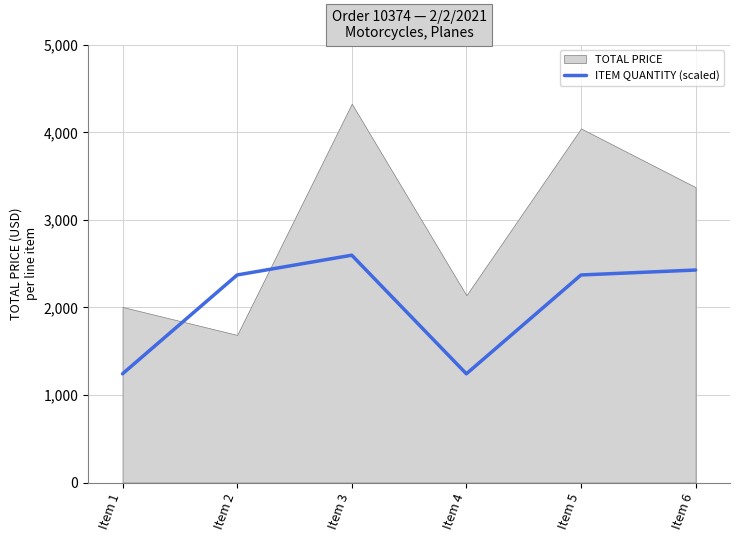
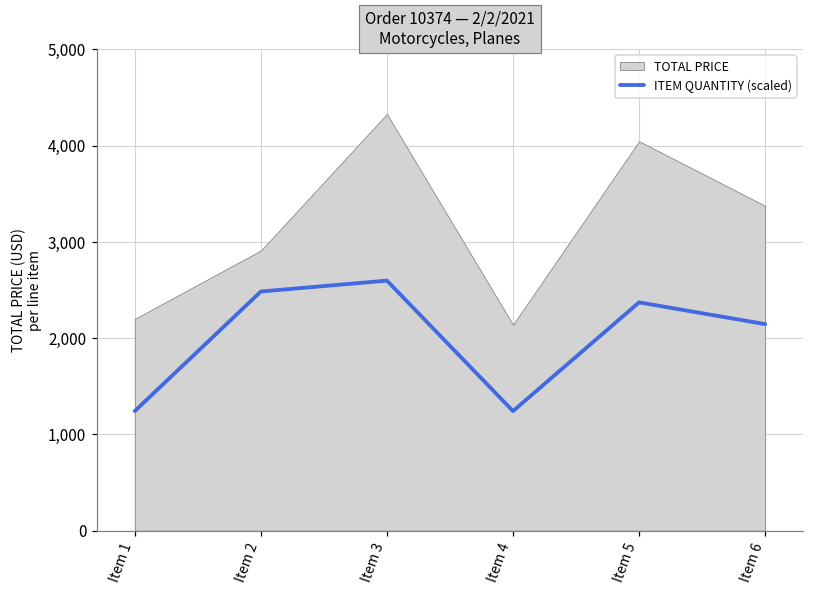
TOTAL PRICE, Item 1: 2,000 -> 2,200
ITEM QUANTITY (scaled), Item 2: 2,400 -> 2,500
TOTAL PRICE, Item 2: 1,700 -> 2,900
ITEM QUANTITY (scaled), Item 6: 2,400 -> 2,100
